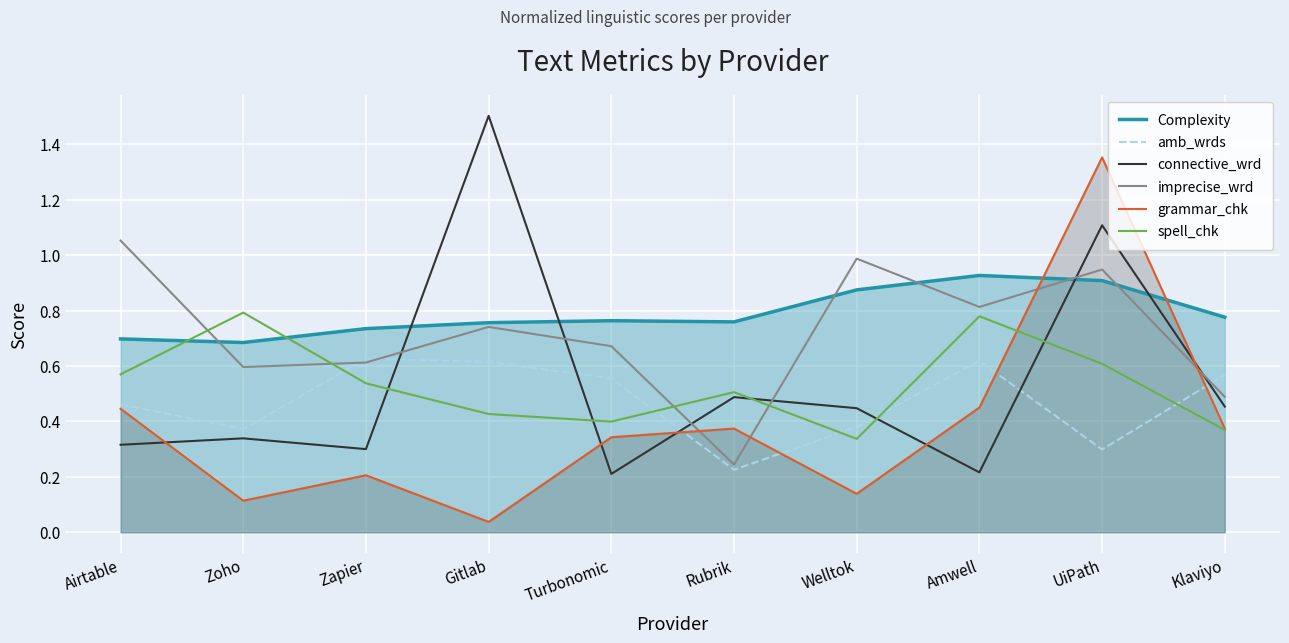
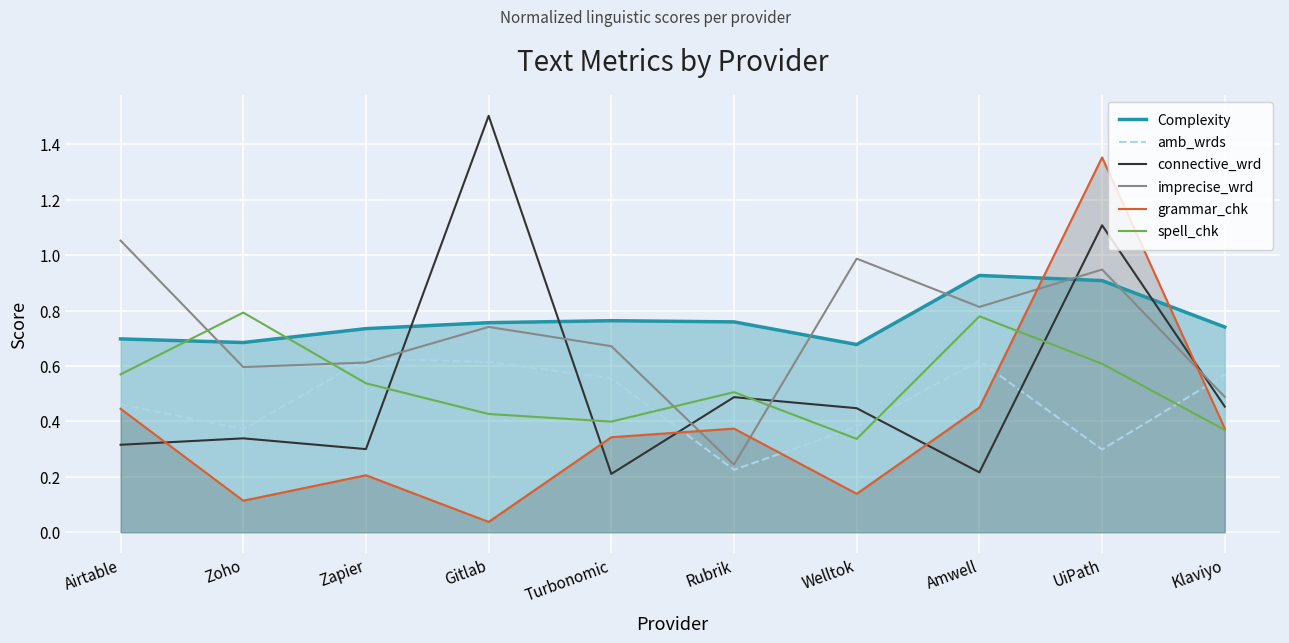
Complexity, Welltok: 0.87 -> 0.68
Complexity, Klaviyo: 0.78 -> 0.74
